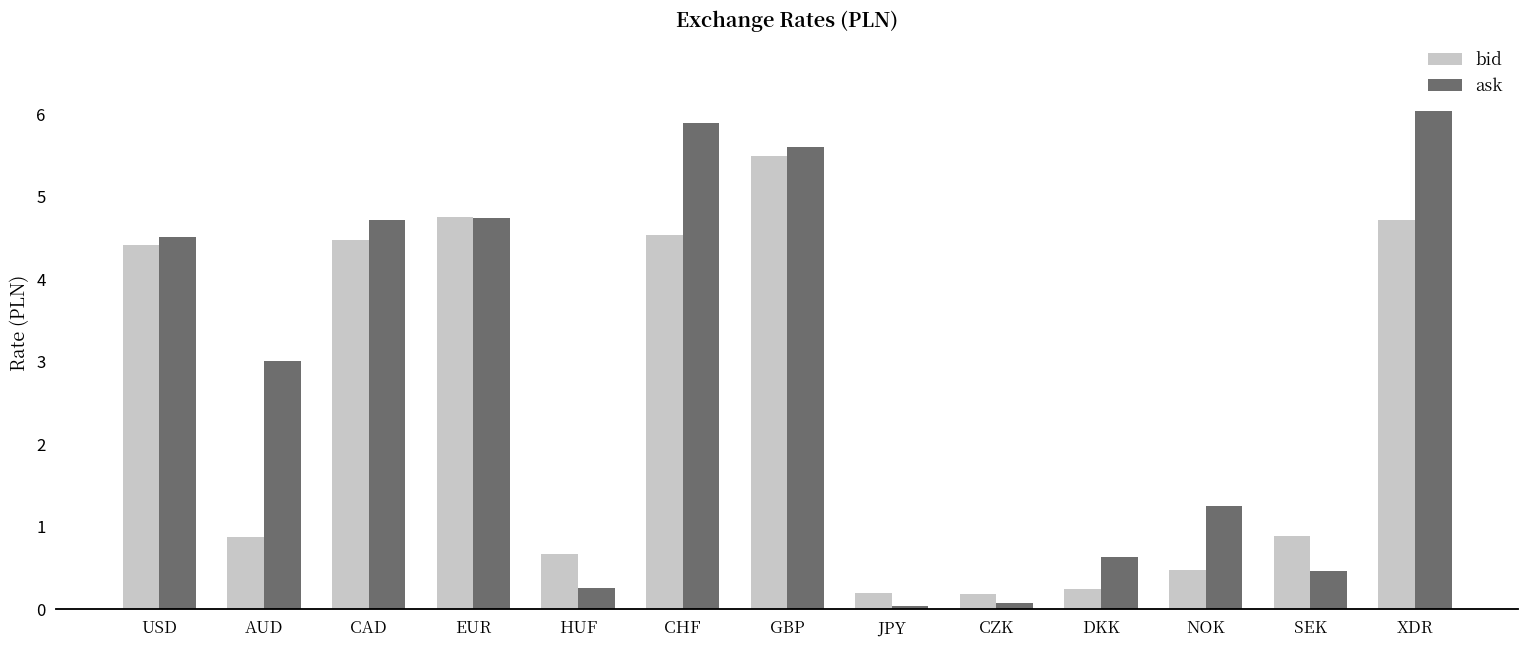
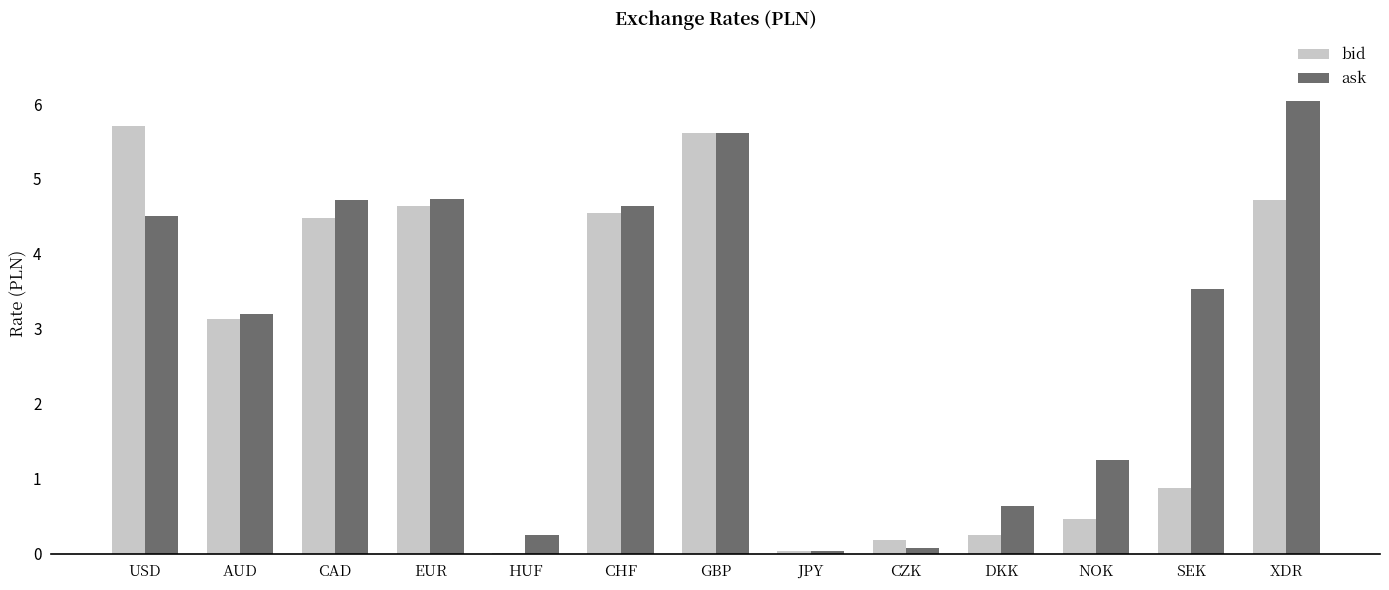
bid, USD: 4.4 -> 5.7
bid, AUD: 0.9 -> 3.1
ask, AUD: 3.0 -> 3.2
bid, EUR: 4.8 -> 4.6
bid, HUF: 0.7 -> 0.0
ask, CHF: 5.9 -> 4.6
bid, GBP: 5.5 -> 5.6
bid, JPY: 0.2 -> 0.0
ask, SEK: 0.5 -> 3.5
